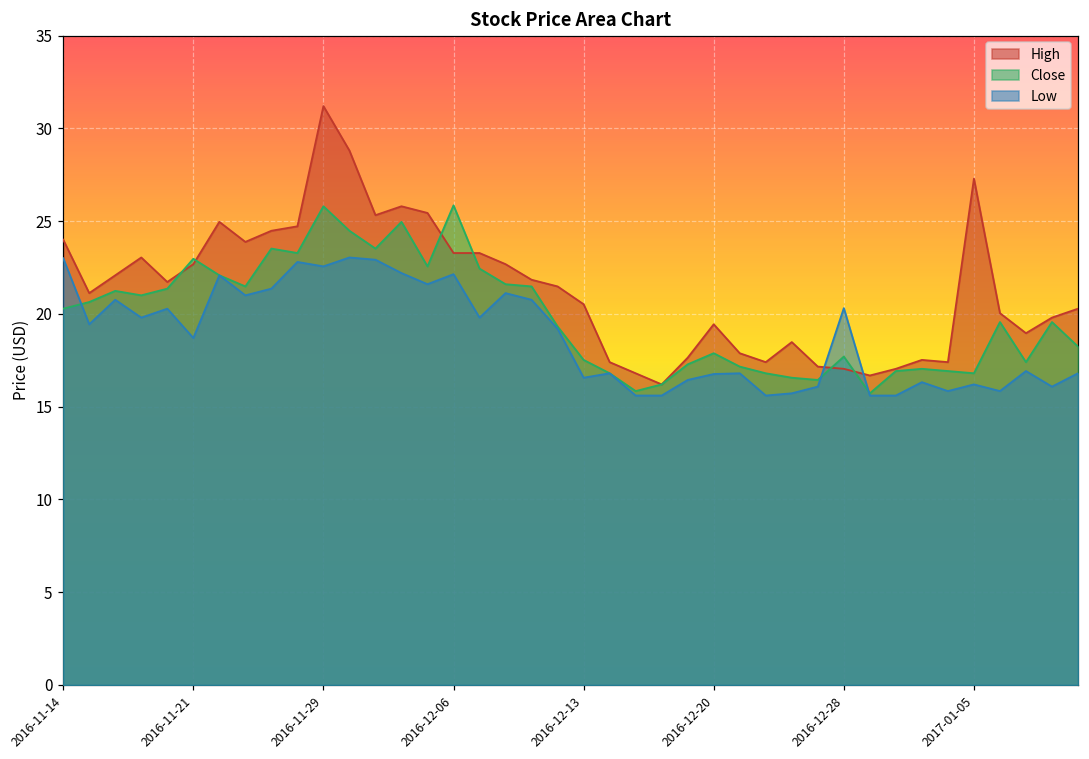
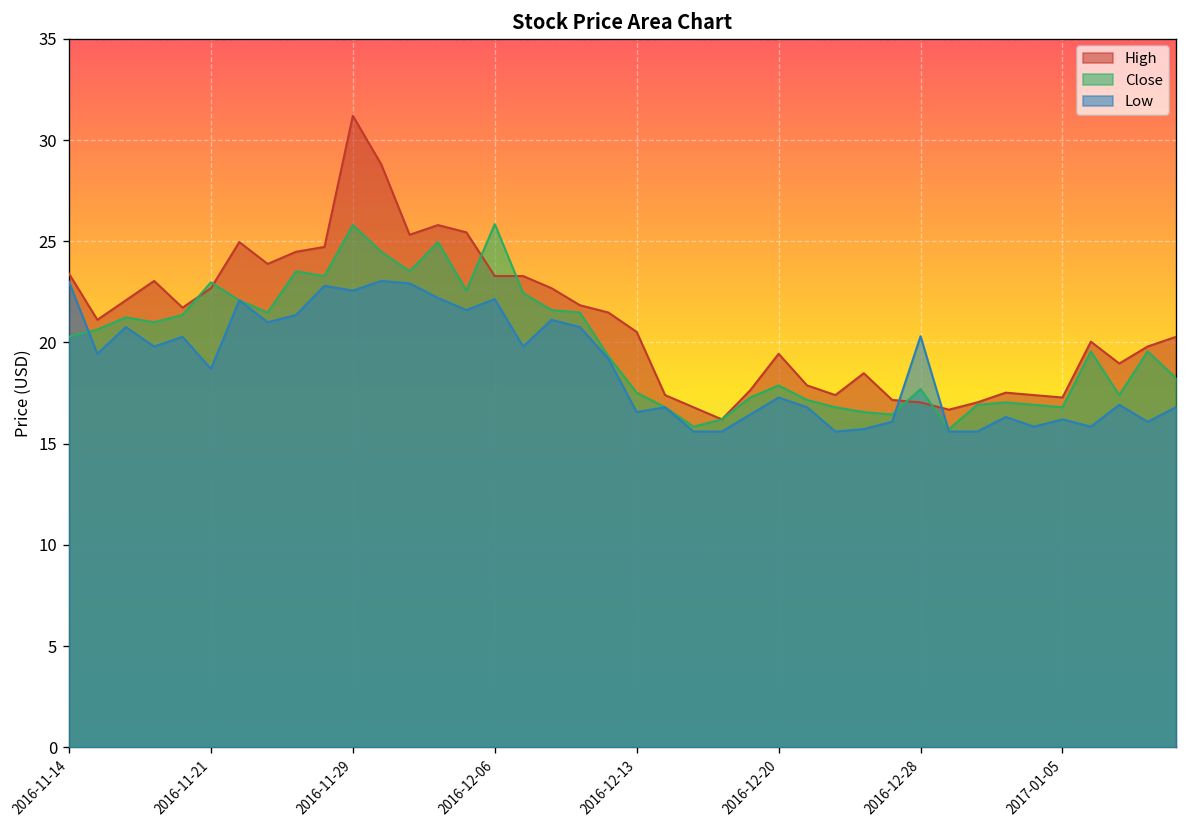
High, 2016-11-14: 24.0 -> 23.4
Low, 2016-12-20: 16.8 -> 17.3
High, 2017-01-05: 27.3 -> 17.3
